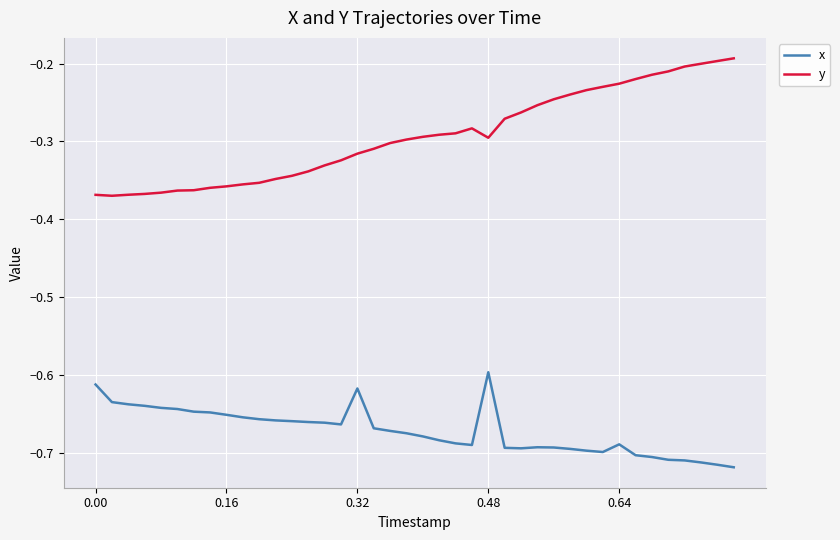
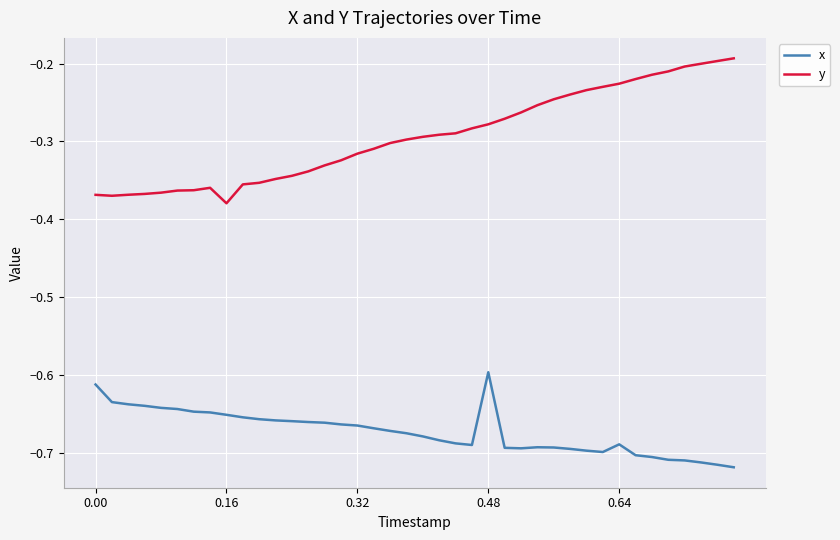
y, 0.16: -0.36 -> -0.38
x, 0.32: -0.62 -> -0.66
y, 0.48: -0.30 -> -0.28
